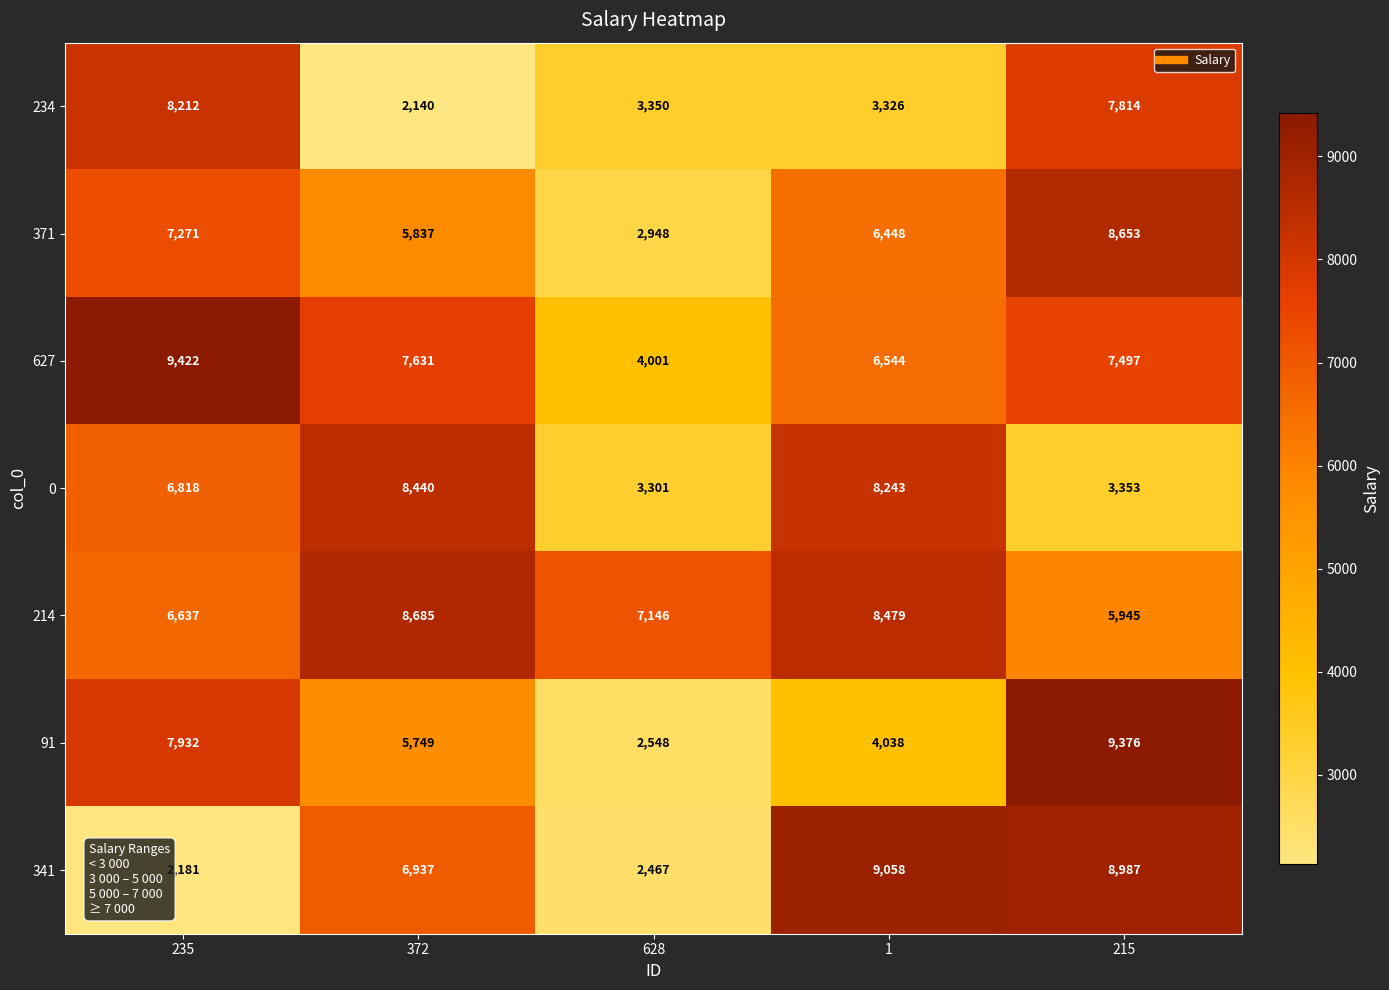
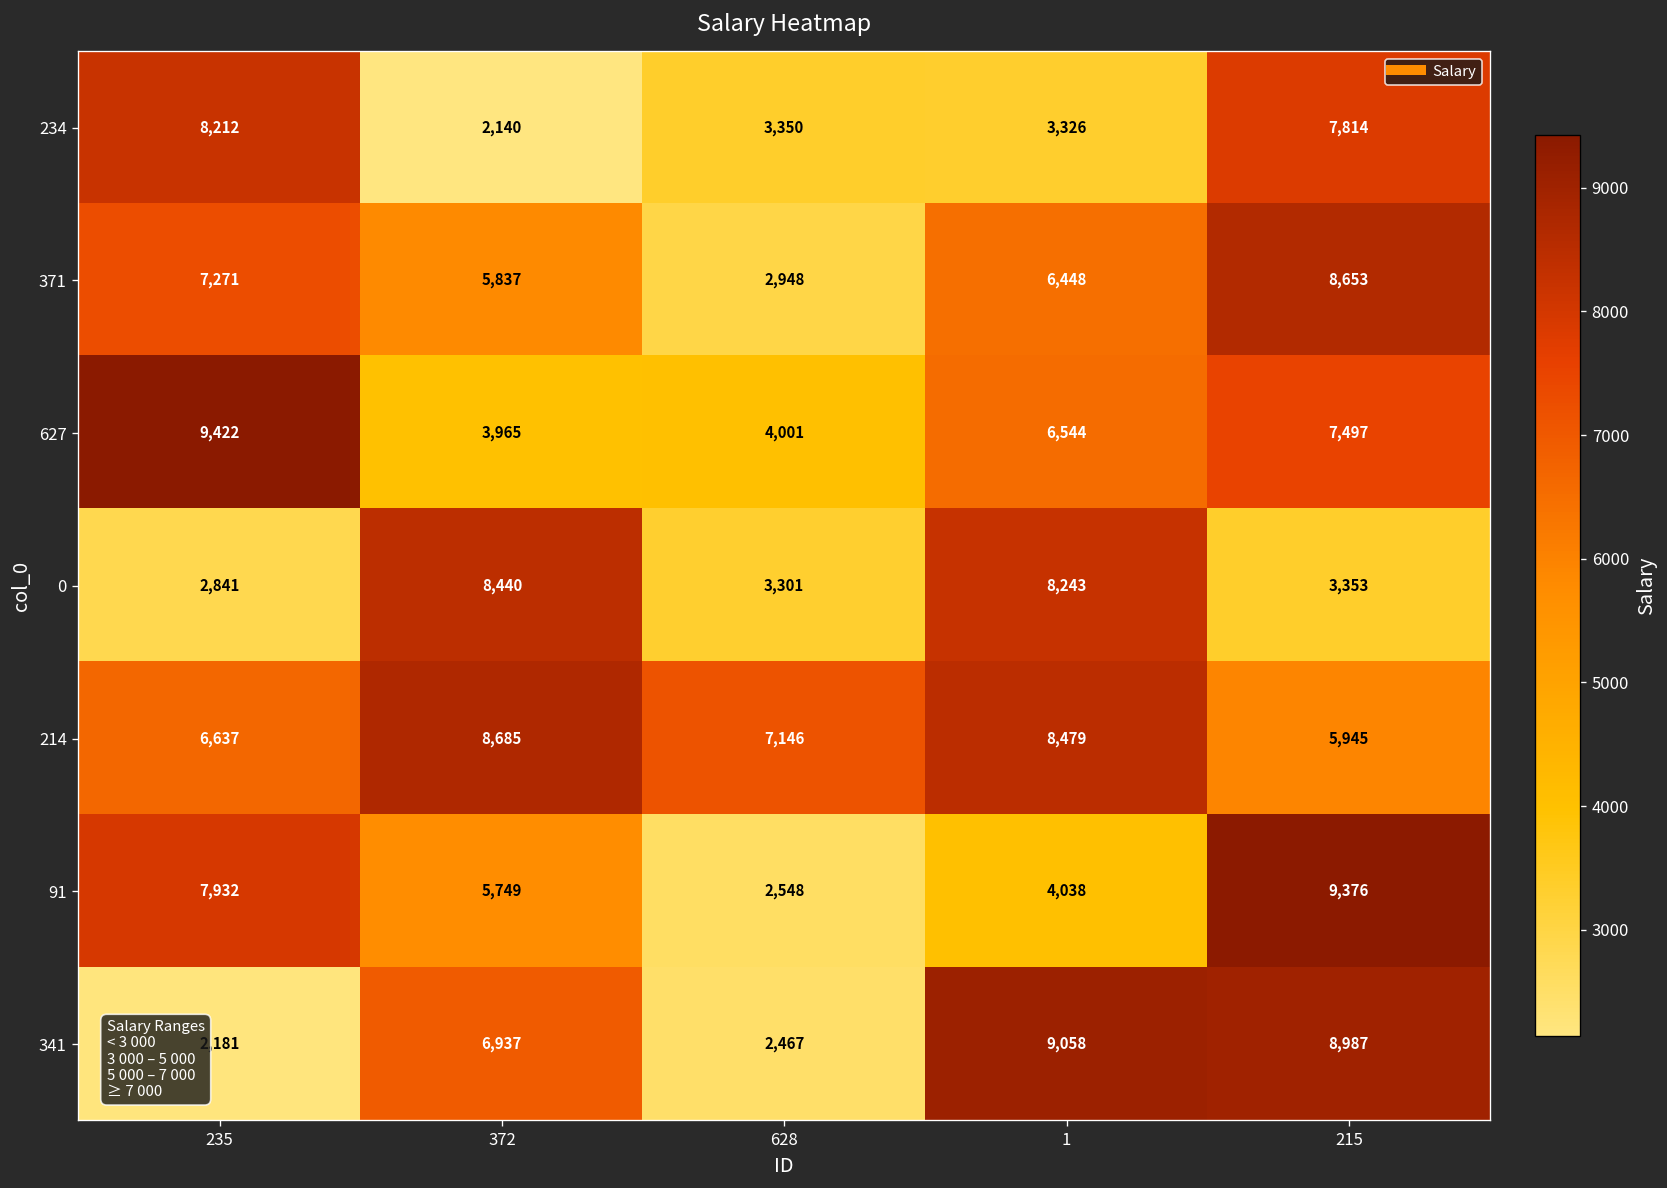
627, 372: 7,631 -> 3,965
0, 235: 6,818 -> 2,841
